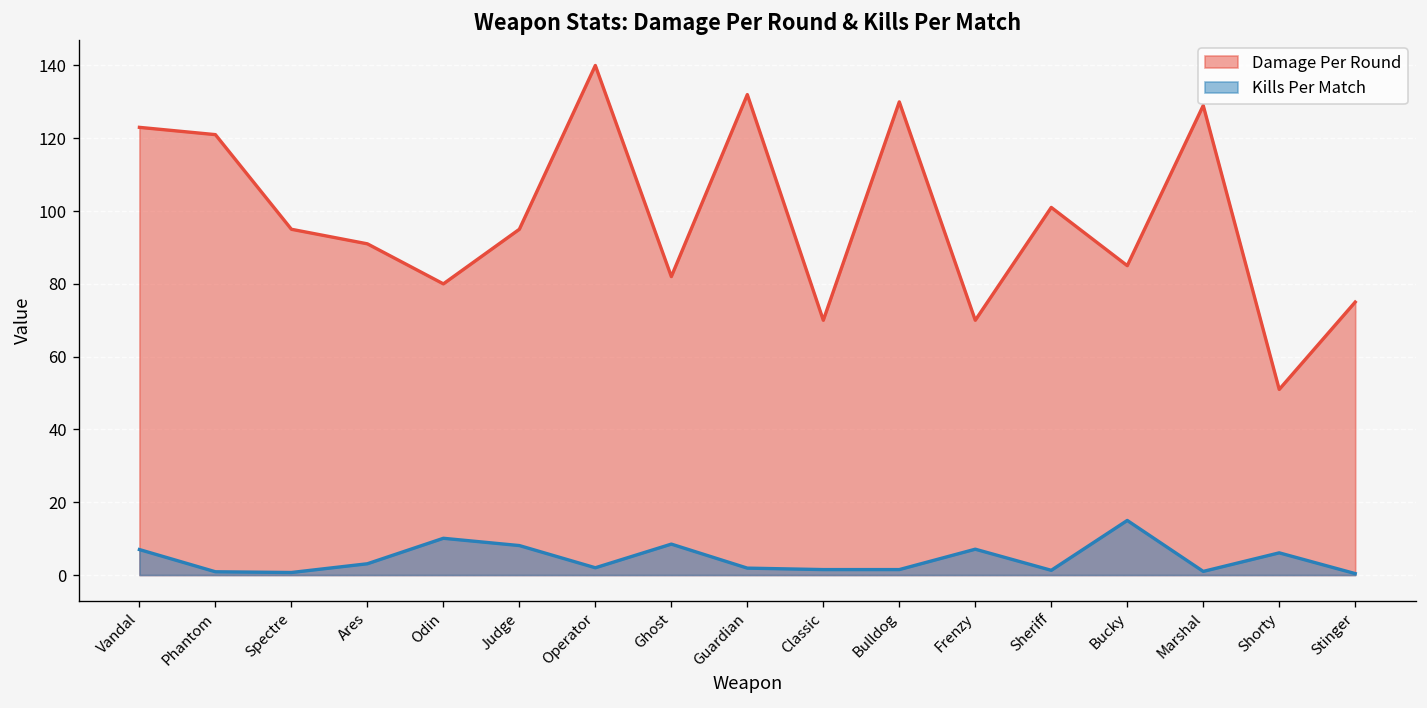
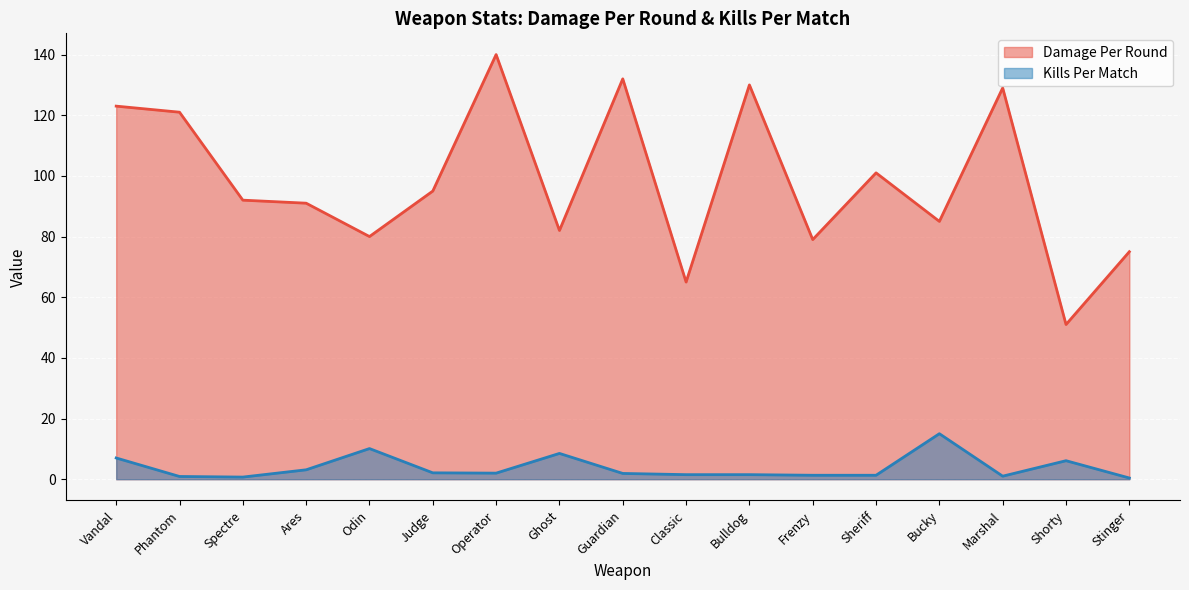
Damage Per Round, Spectre: 95 -> 92
Kills Per Match, Judge: 8 -> 2
Damage Per Round, Classic: 70 -> 65
Damage Per Round, Frenzy: 70 -> 79
Kills Per Match, Frenzy: 7 -> 1
